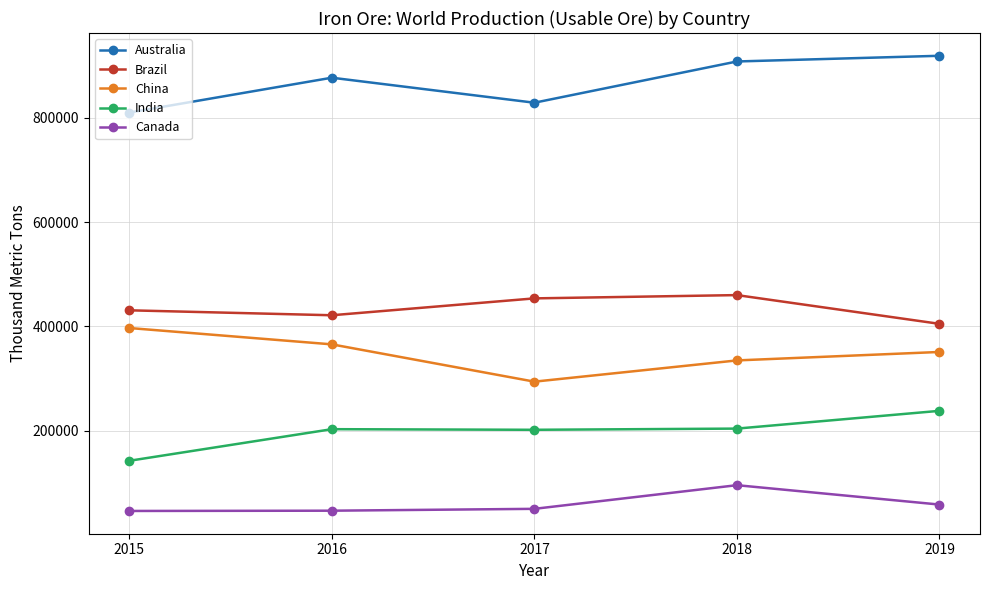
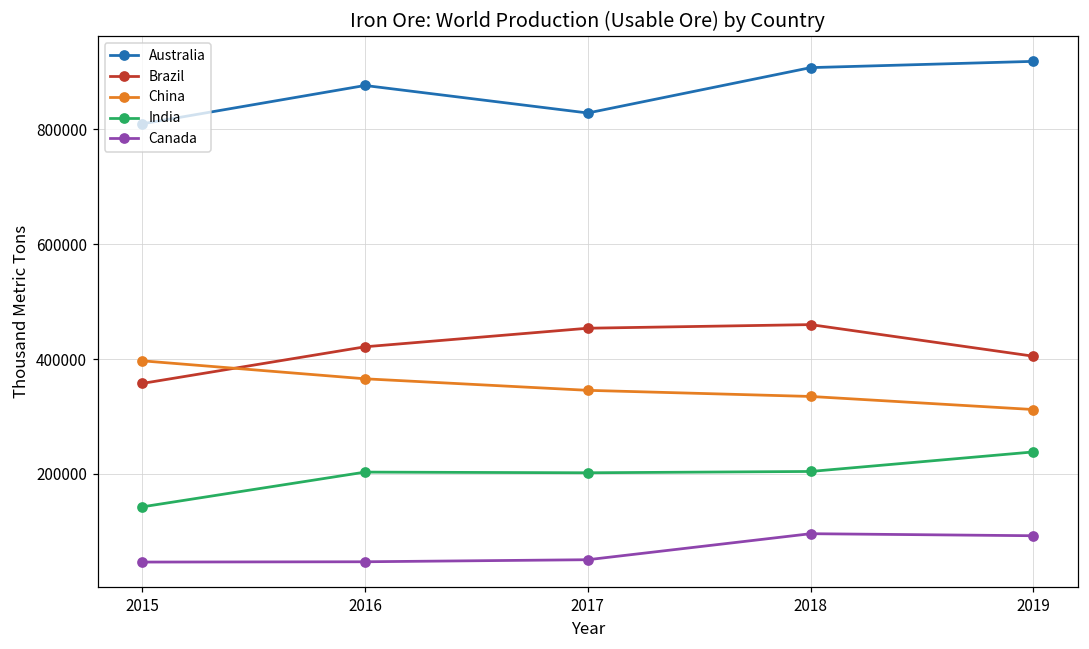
Brazil, 2015: 430000 -> 360000
China, 2017: 290000 -> 350000
China, 2019: 350000 -> 310000
Canada, 2019: 60000 -> 90000
